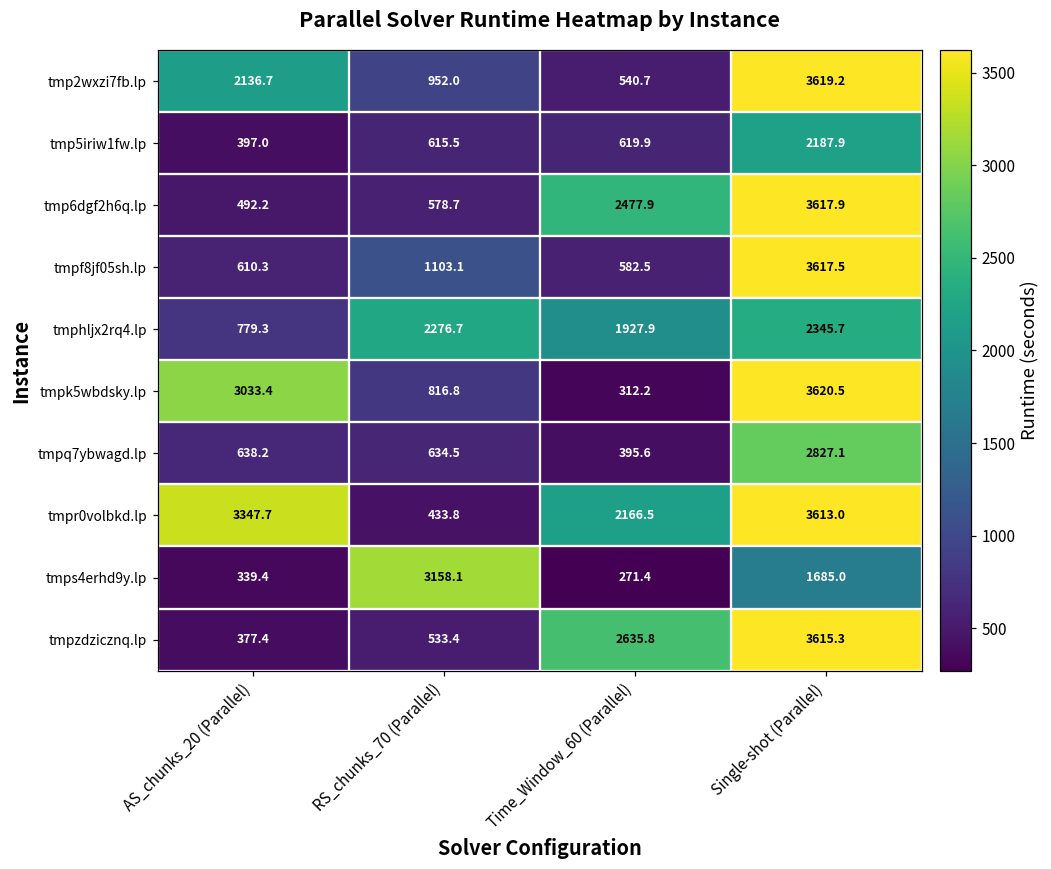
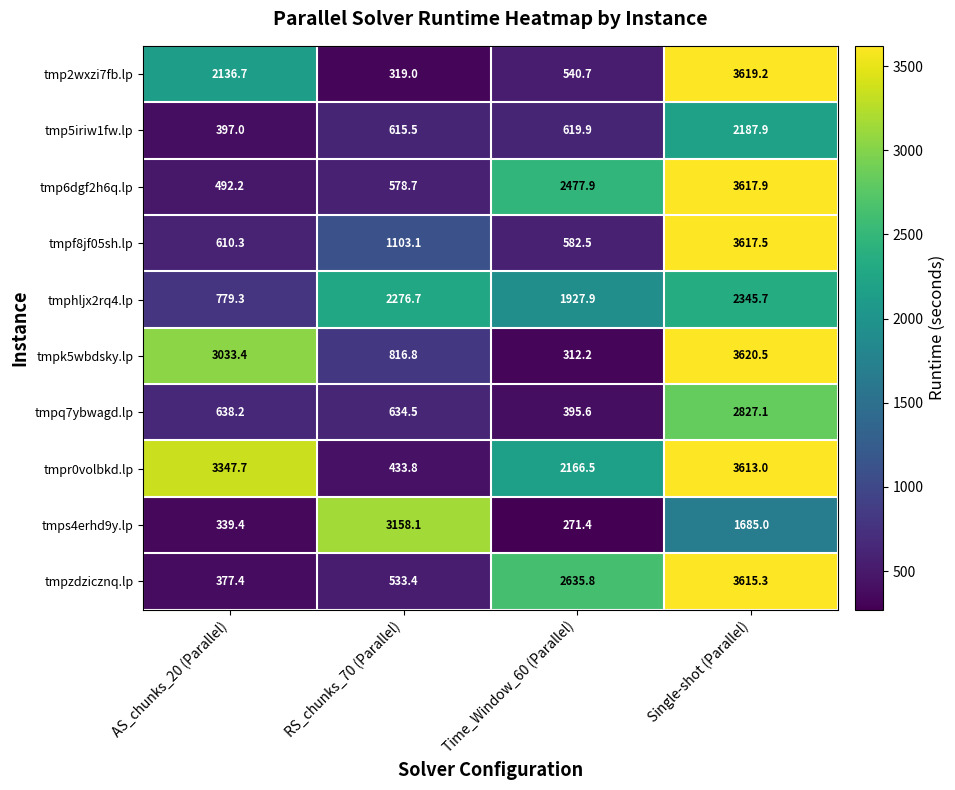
tmp2wxzi7fb.lp, RS_chunks_70 (Parallel): 952.0 -> 319.0
